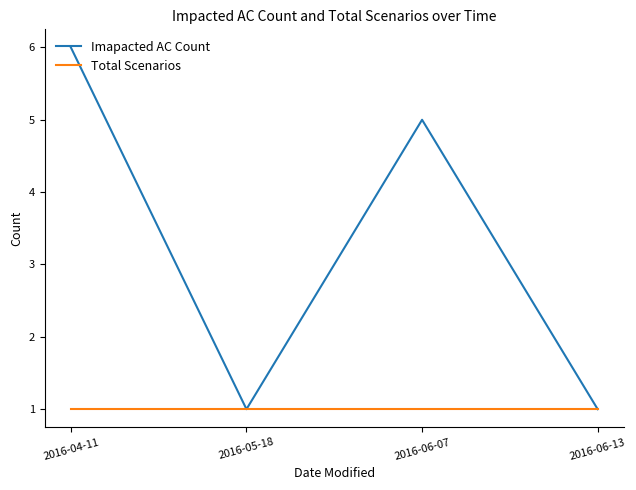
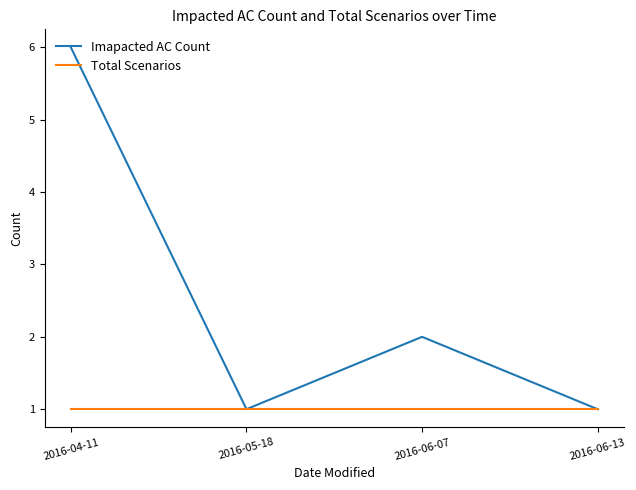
Imapacted AC Count, 2016-06-07: 5 -> 2
